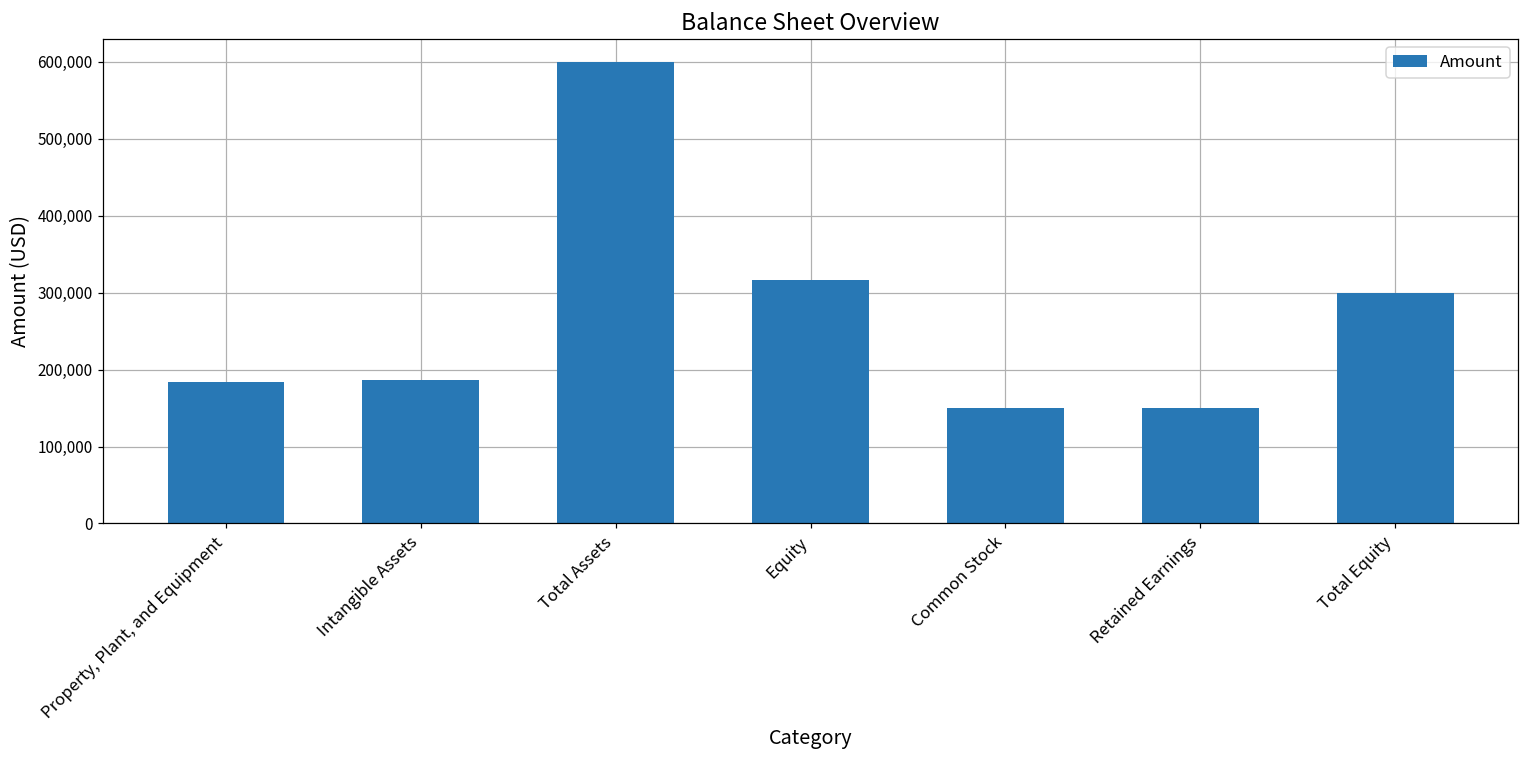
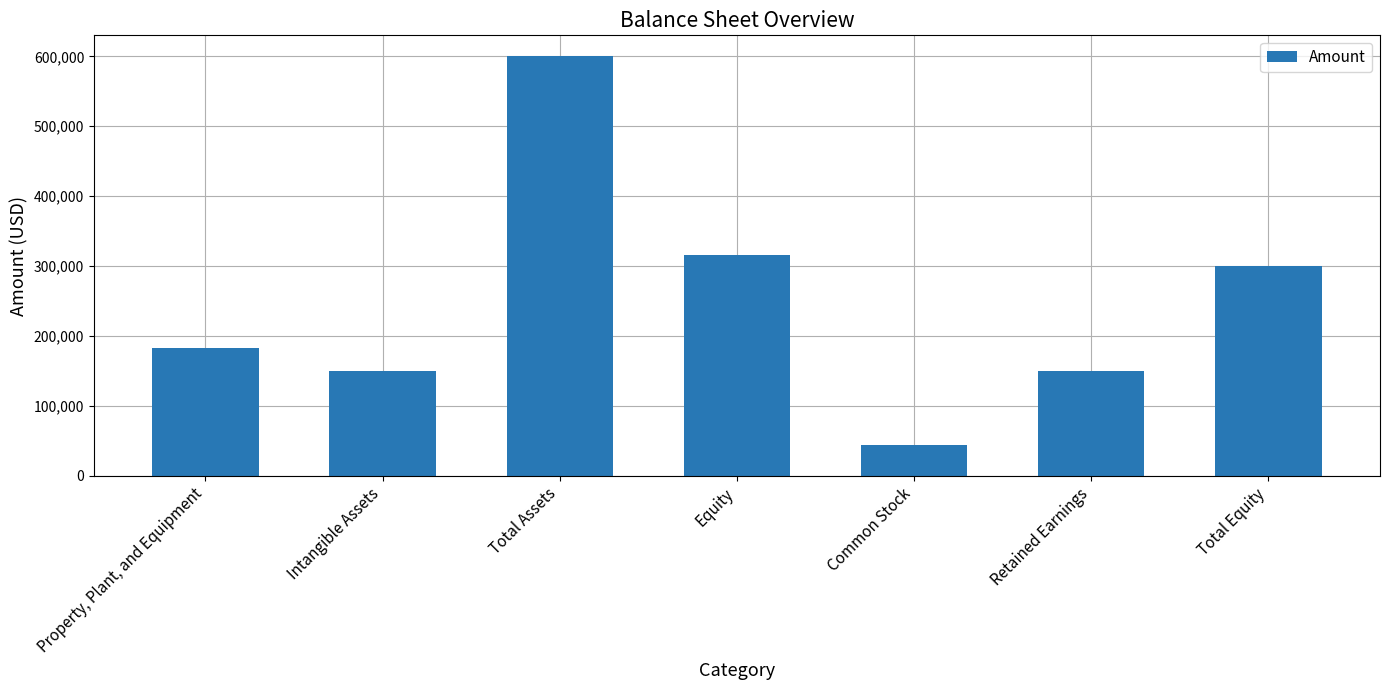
Intangible Assets: 190,000 -> 150,000
Common Stock: 150,000 -> 40,000
